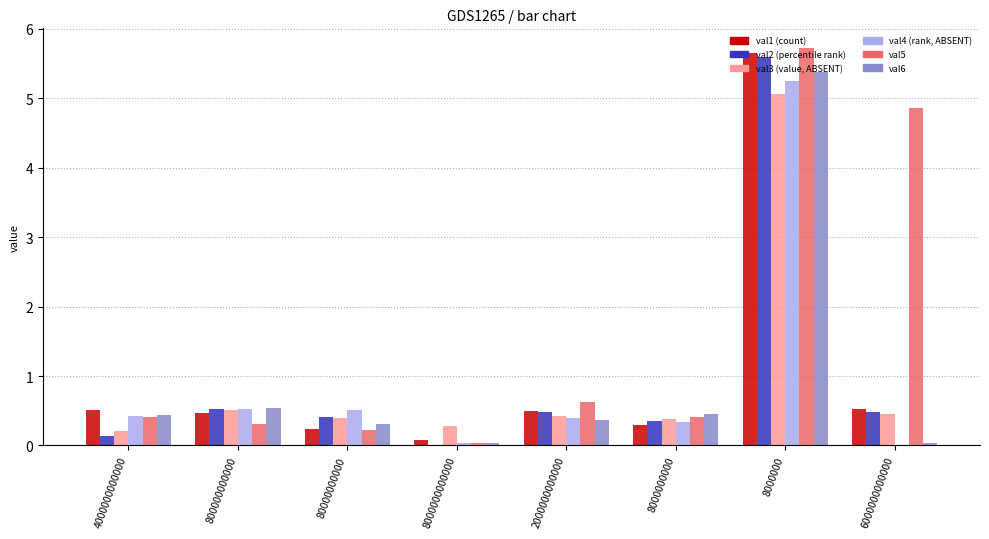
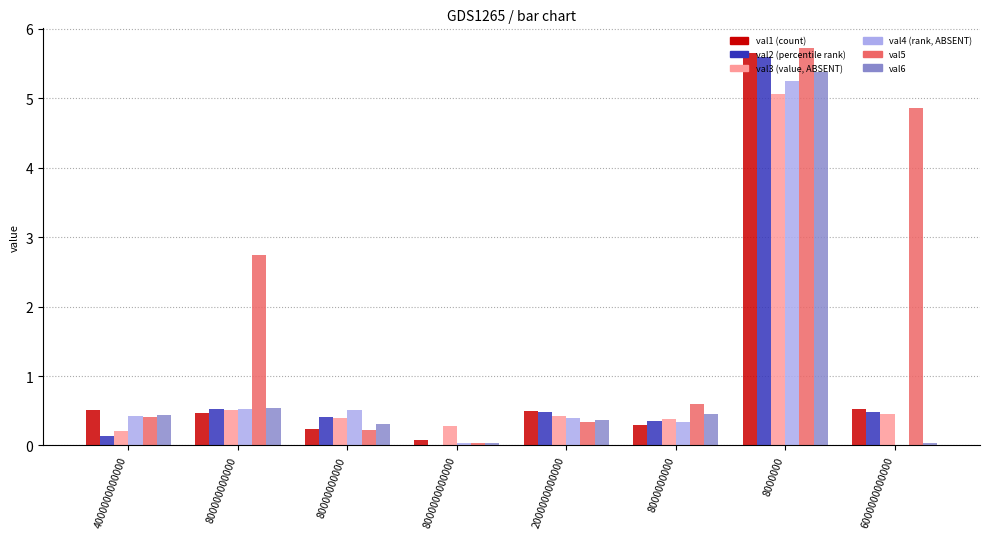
val5, 800000000000: 0.3 -> 2.7
val5, 2000000000000: 0.6 -> 0.3
val5, 8000000000: 0.4 -> 0.6
